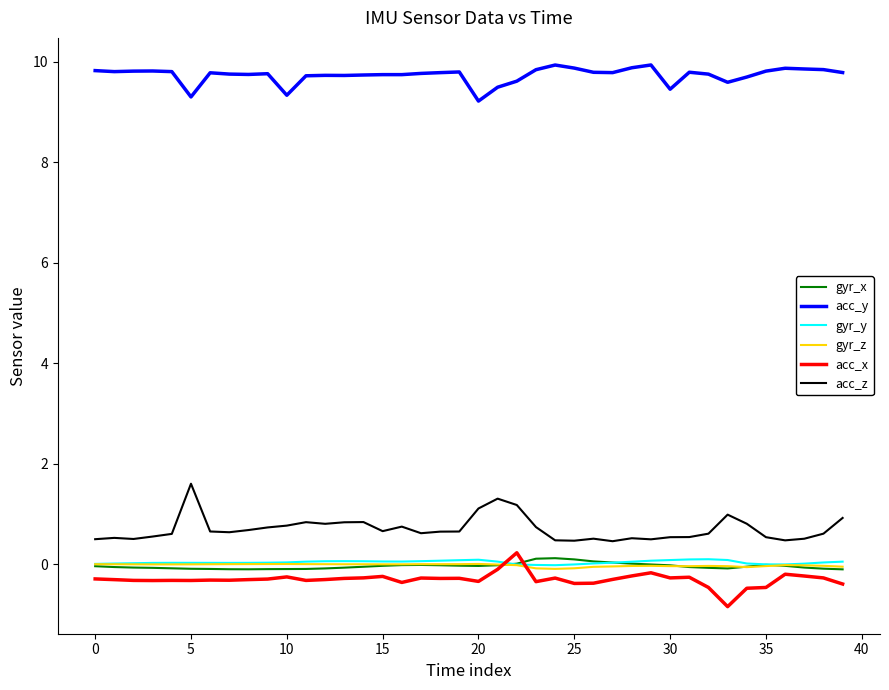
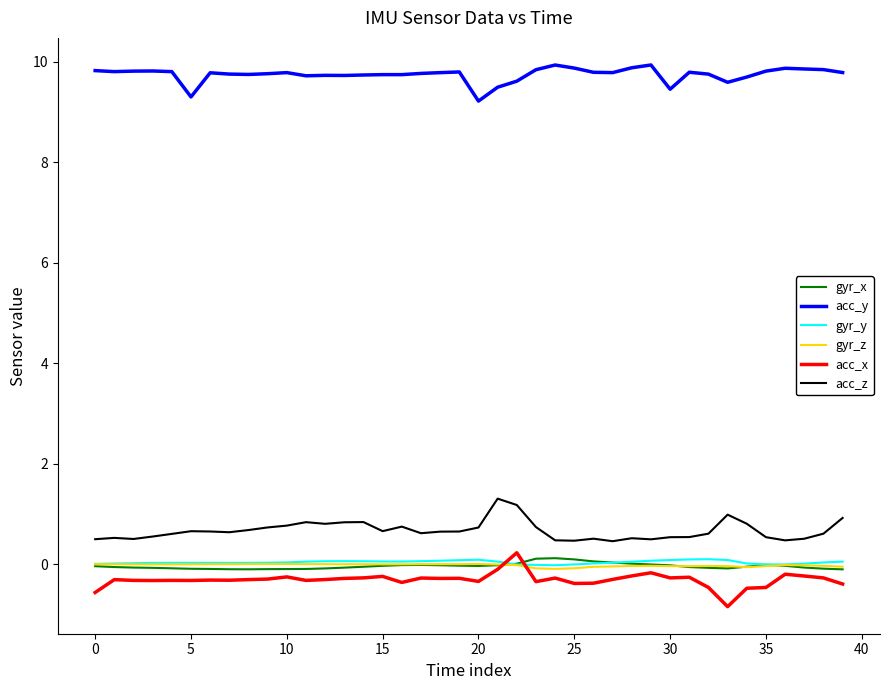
acc_x, 0: -0.3 -> -0.6
acc_z, 5: 1.6 -> 0.7
acc_y, 10: 9.3 -> 9.8
acc_z, 20: 1.1 -> 0.7
